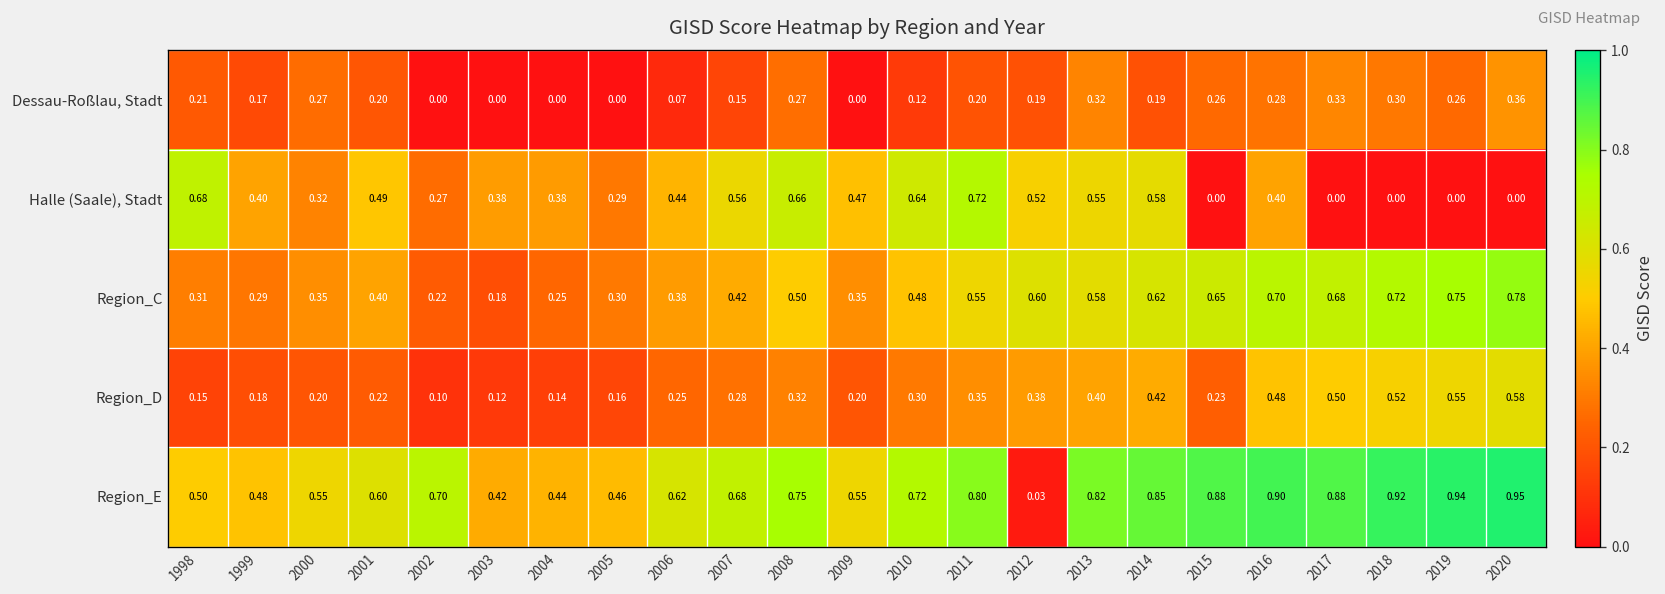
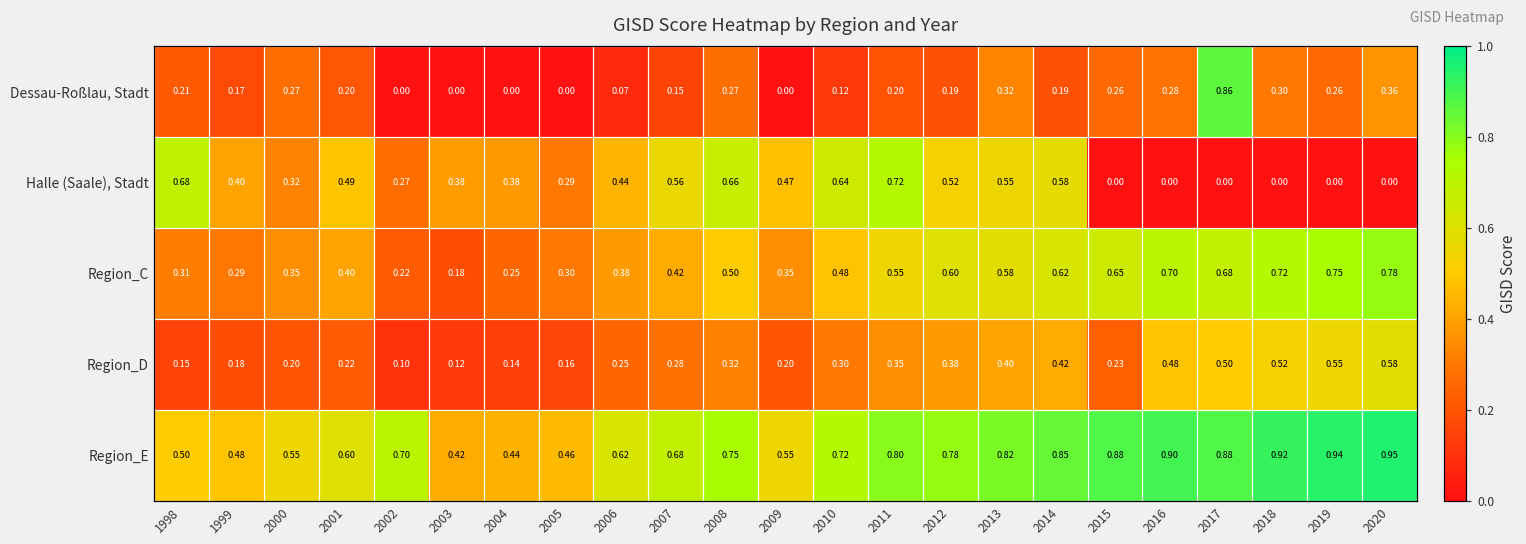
Dessau-Roßlau, Stadt, 2017: 0.33 -> 0.86
Halle (Saale), Stadt, 2016: 0.40 -> 0.00
Region_E, 2012: 0.03 -> 0.78
